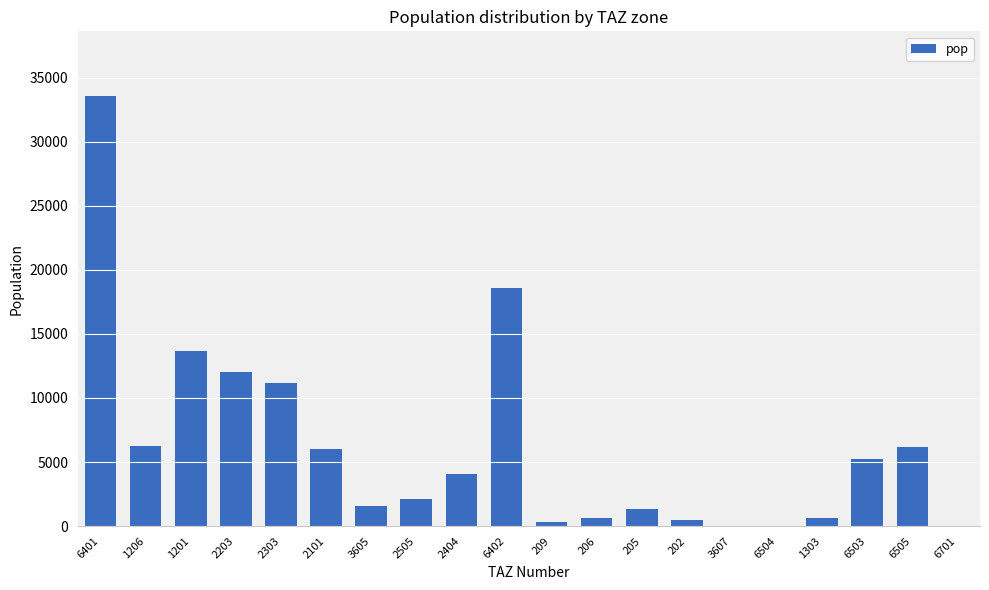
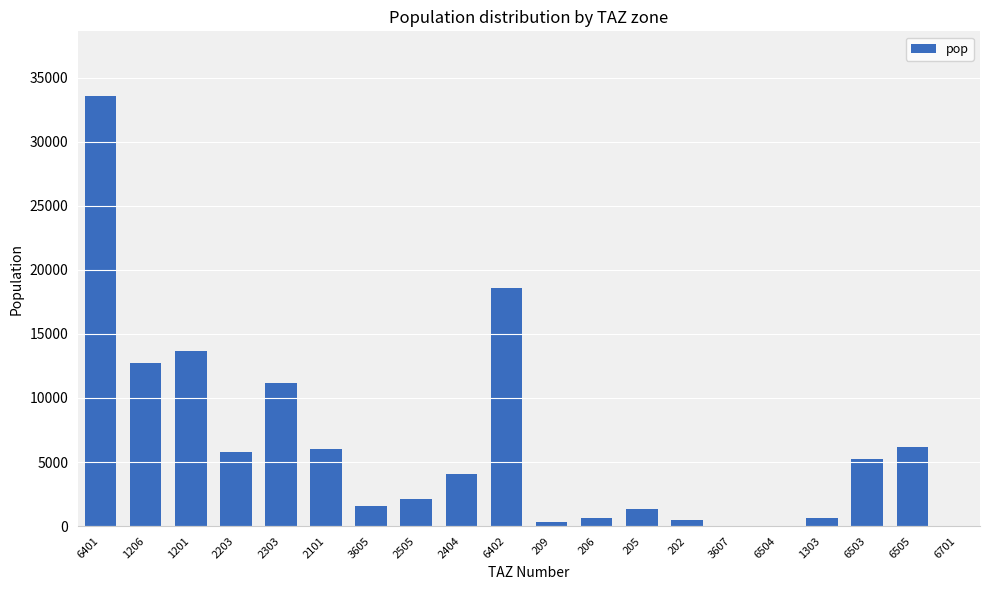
1206: 6200 -> 12700
2203: 12000 -> 5800
